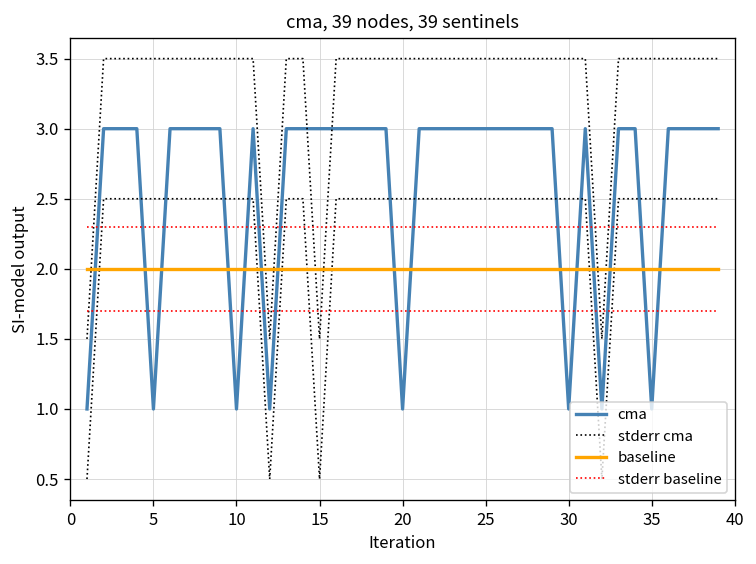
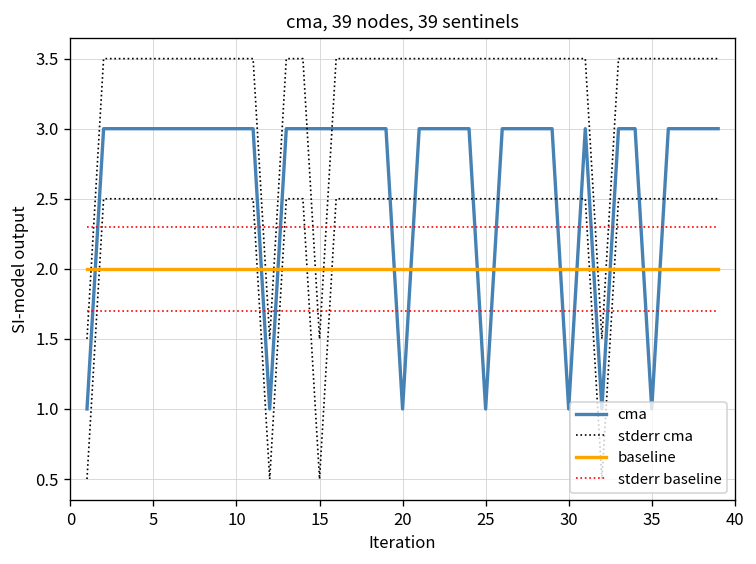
cma, 5: 1 -> 3
cma, 10: 1 -> 3
cma, 25: 3 -> 1
